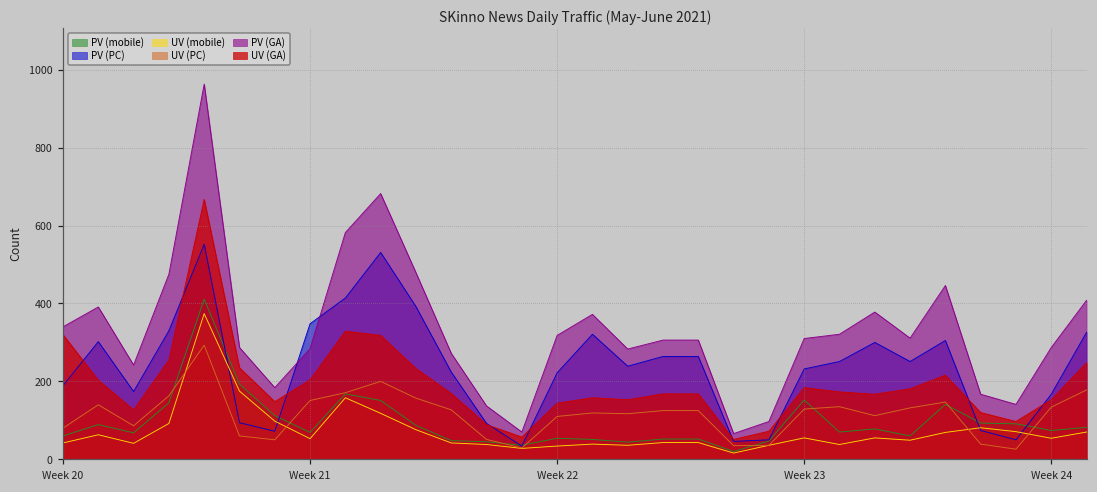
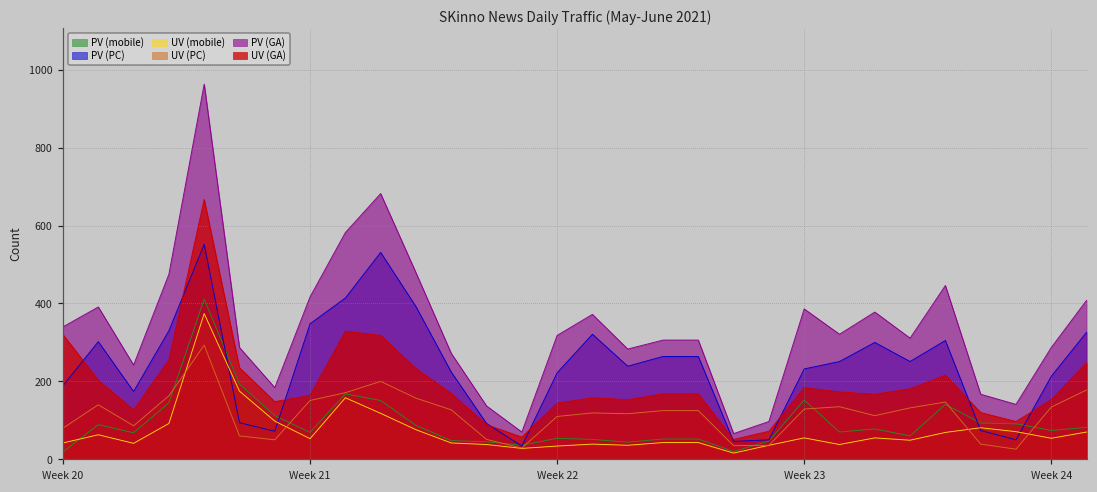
PV (mobile), Week 20: 60 -> 20
PV (GA), Week 21: 280 -> 420
UV (GA), Week 21: 200 -> 160
PV (GA), Week 23: 310 -> 390
PV (PC), Week 24: 170 -> 210
